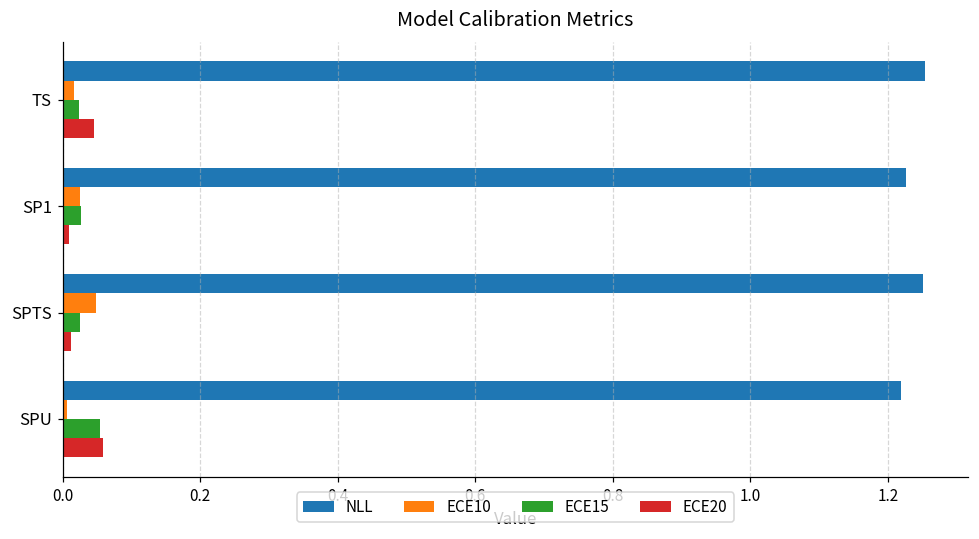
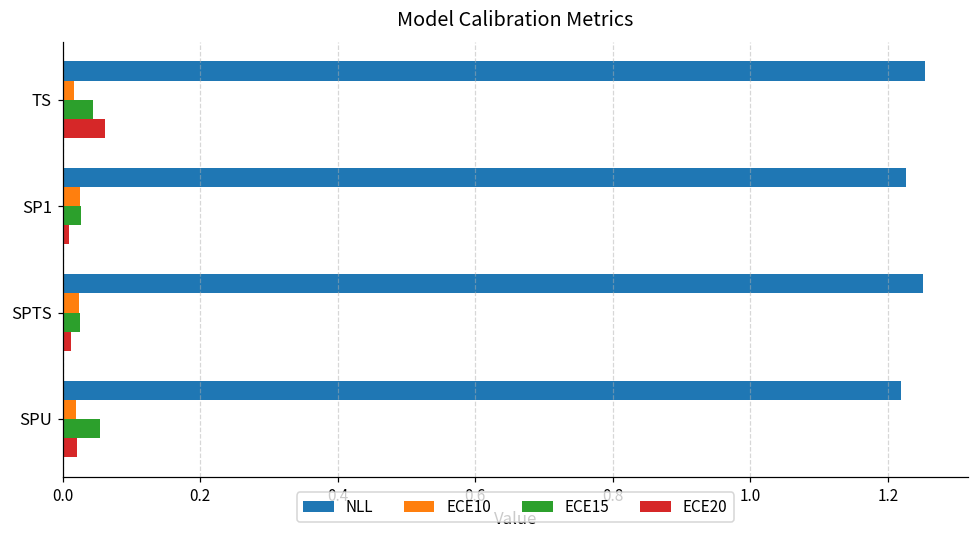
ECE15, TS: 0.02 -> 0.04
ECE20, TS: 0.05 -> 0.06
ECE10, SPTS: 0.05 -> 0.02
ECE10, SPU: 0.01 -> 0.02
ECE20, SPU: 0.06 -> 0.02
